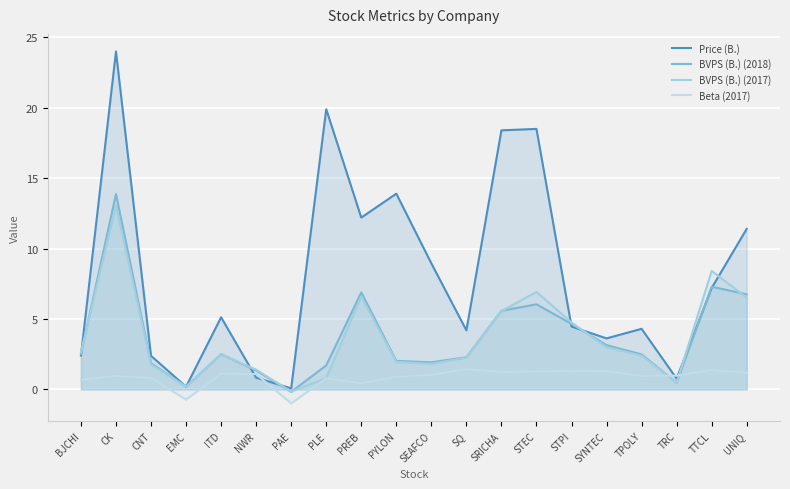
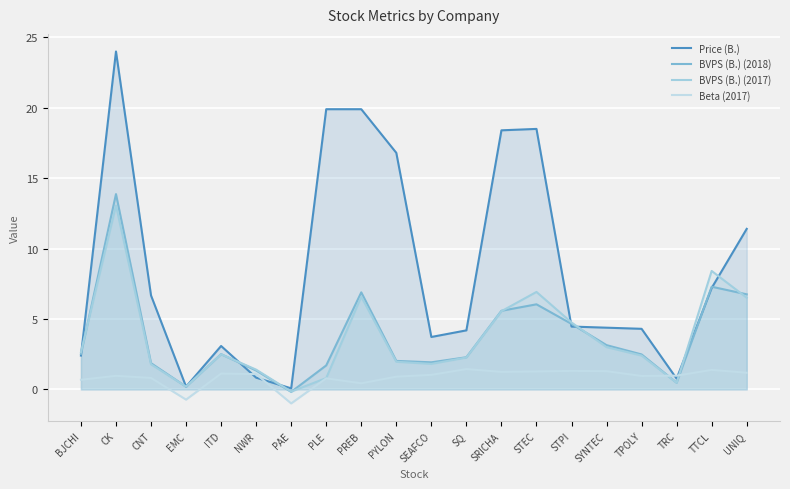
Price (B.), CNT: 2.4 -> 6.7
Price (B.), ITD: 5.1 -> 3.1
Price (B.), PREB: 12.2 -> 19.9
Price (B.), PYLON: 13.9 -> 16.8
Price (B.), SEAFCO: 9.0 -> 3.7
Price (B.), SYNTEC: 3.6 -> 4.4
